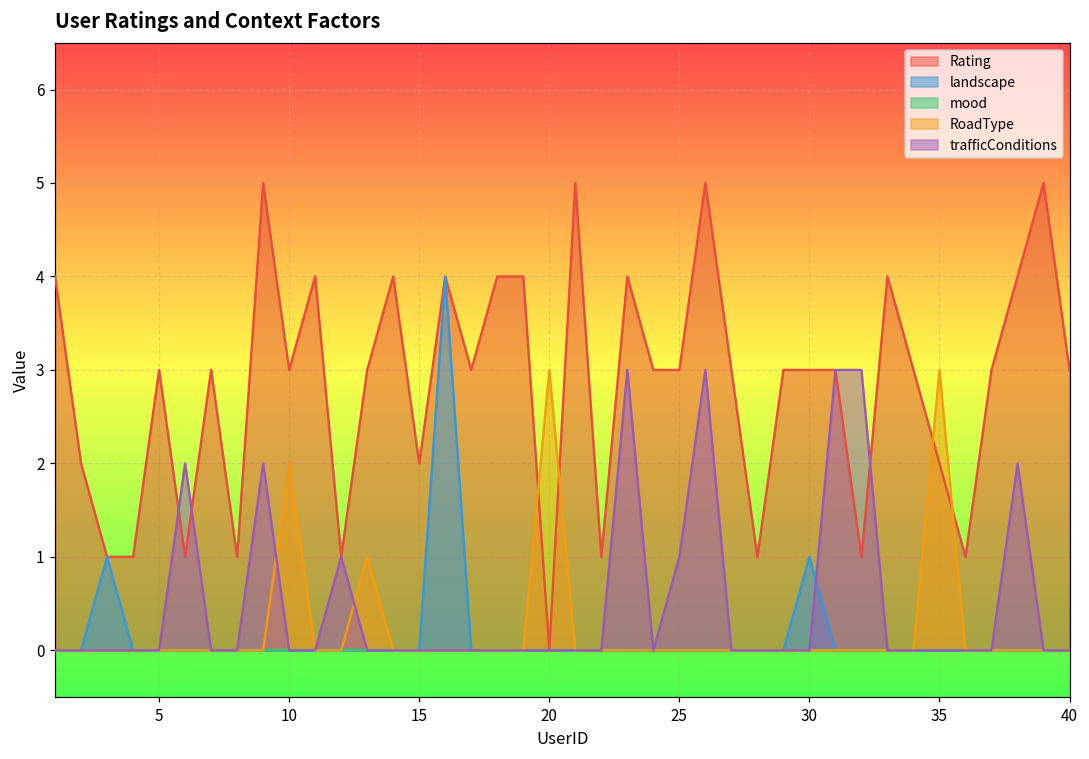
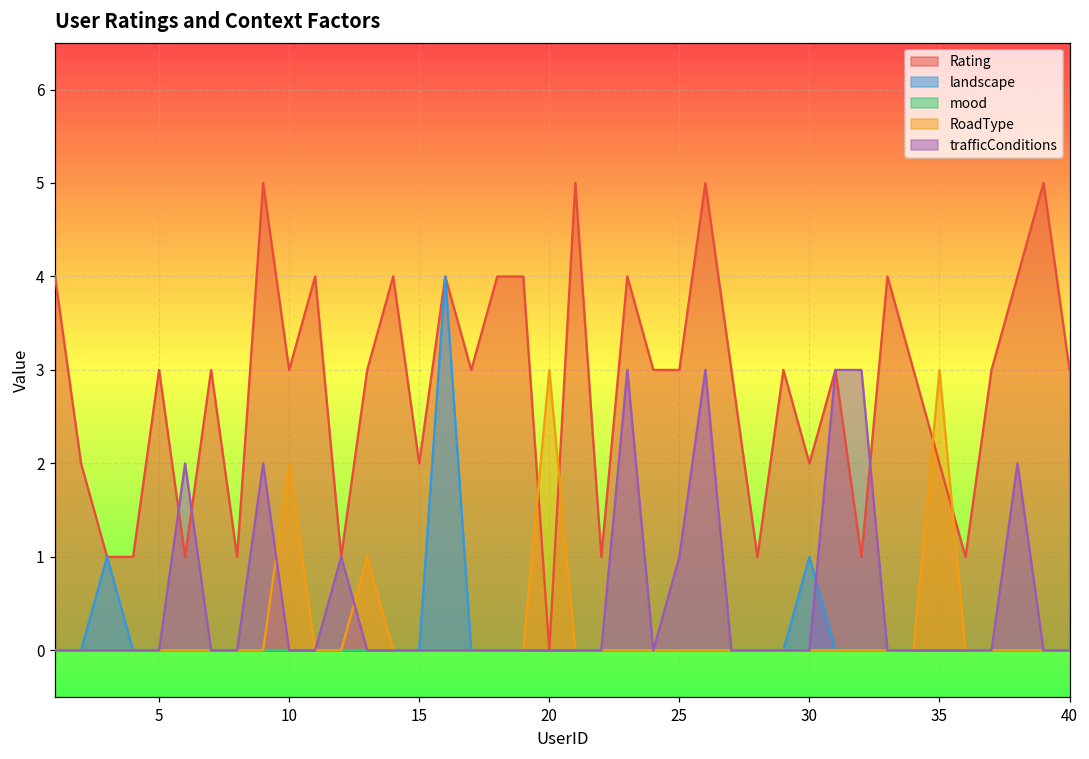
Rating, 30: 3 -> 2
